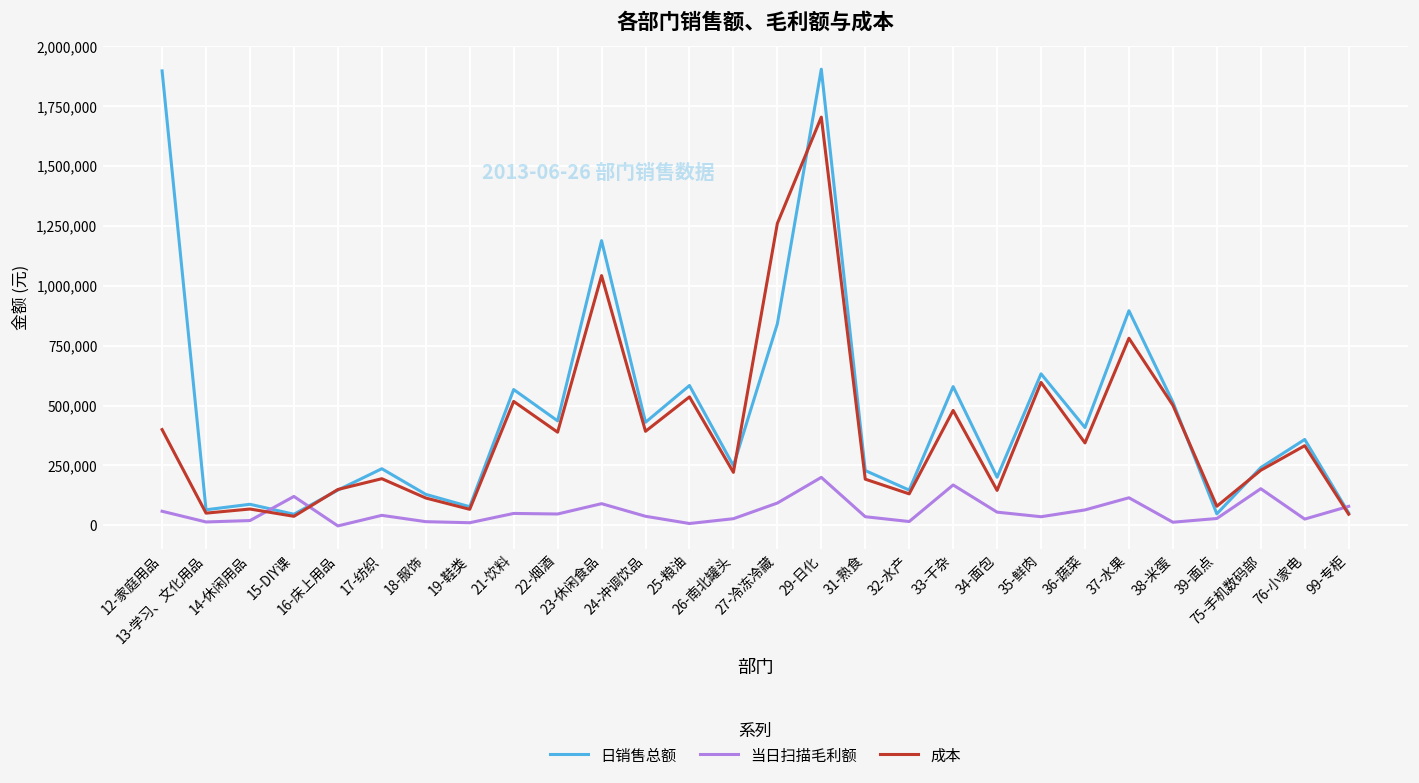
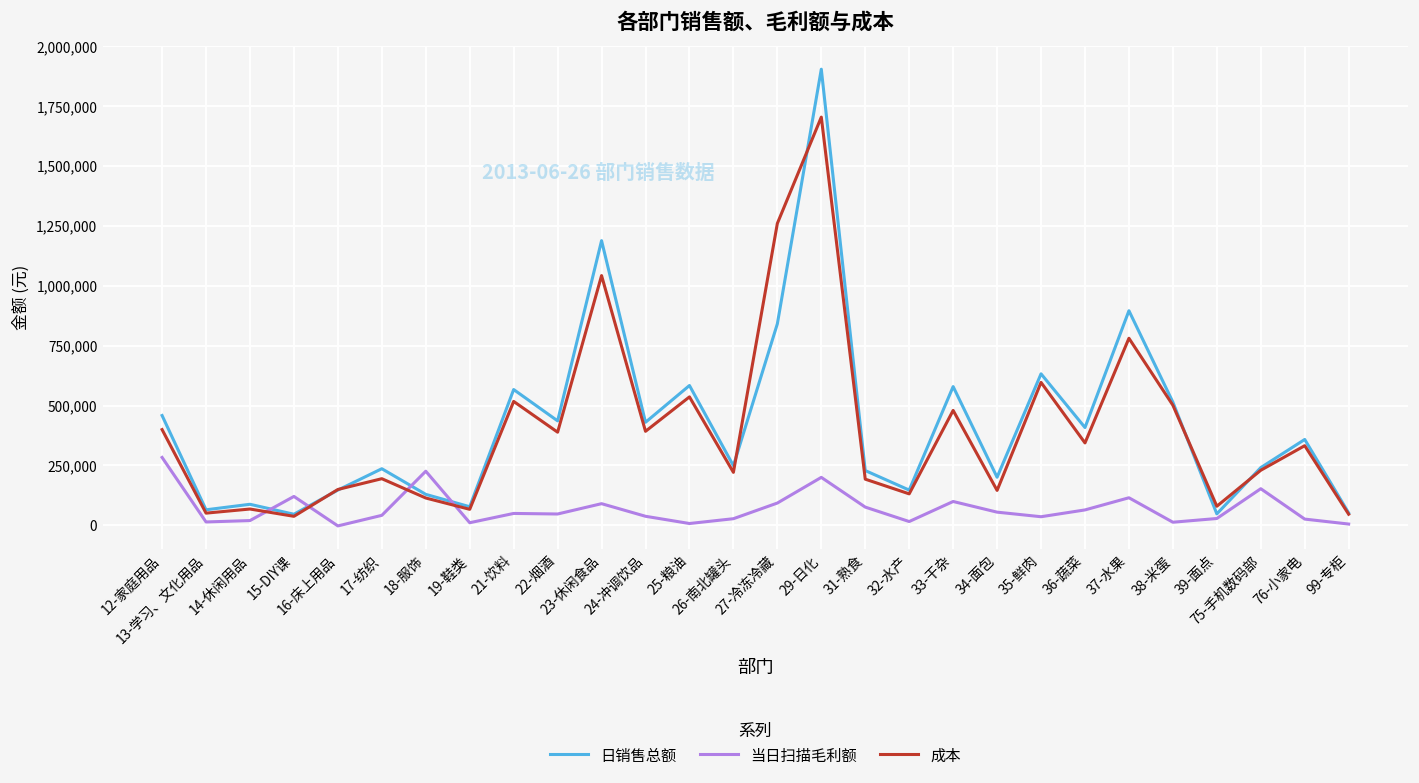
日销售总额, 12-家庭用品: 1,900,000 -> 460,000
当日扫描毛利额, 12-家庭用品: 60,000 -> 280,000
当日扫描毛利额, 18-服饰: 20,000 -> 230,000
当日扫描毛利额, 31-熟食: 40,000 -> 80,000
当日扫描毛利额, 33-干杂: 170,000 -> 100,000
当日扫描毛利额, 99-专柜: 80,000 -> 10,000
